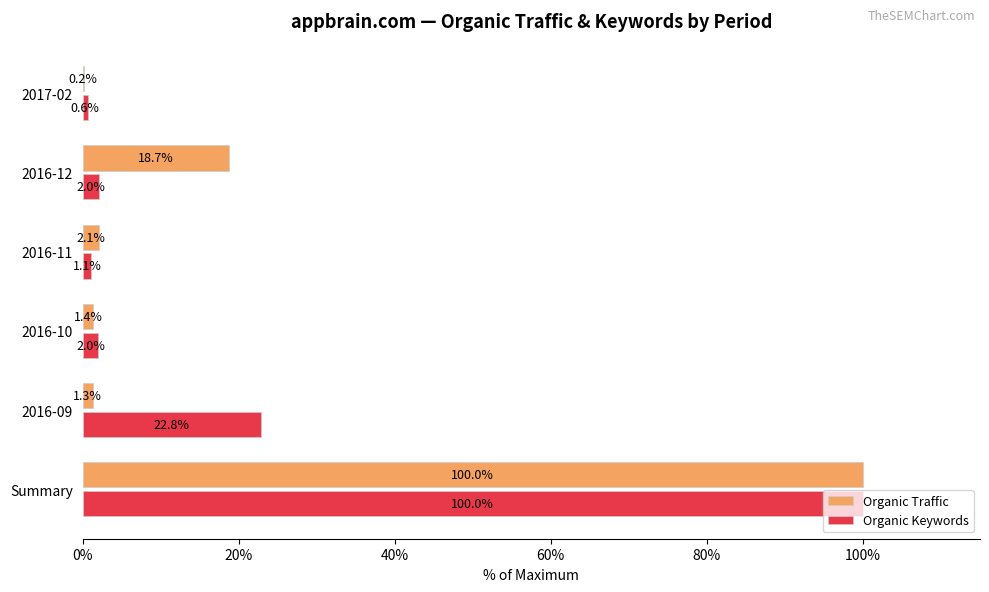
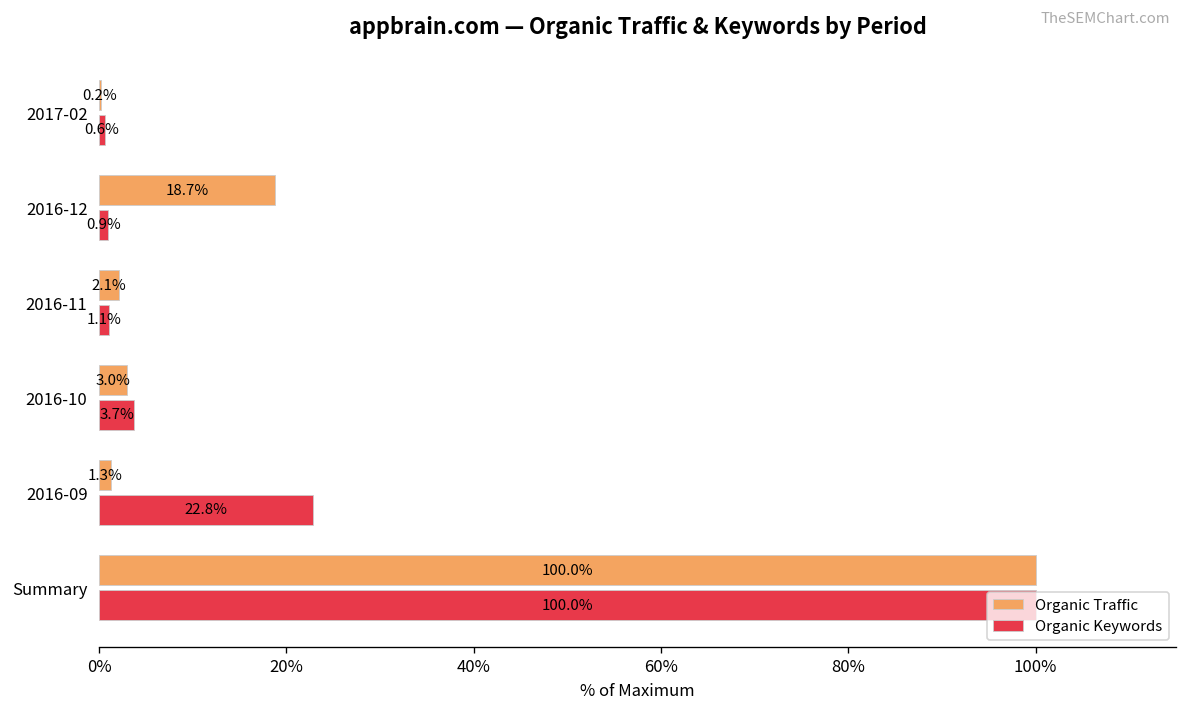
Organic Keywords, 2016-12: 2.0% -> 0.9%
Organic Traffic, 2016-10: 1.4% -> 3.0%
Organic Keywords, 2016-10: 2.0% -> 3.7%
